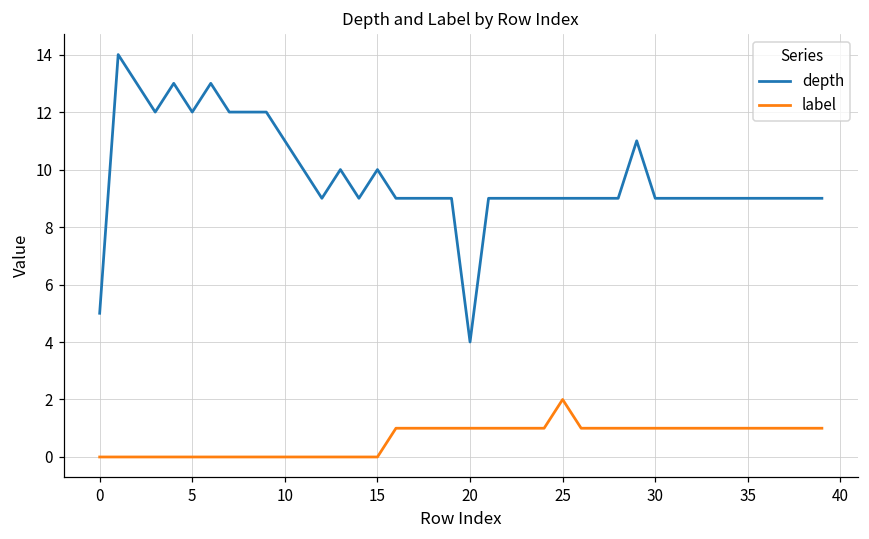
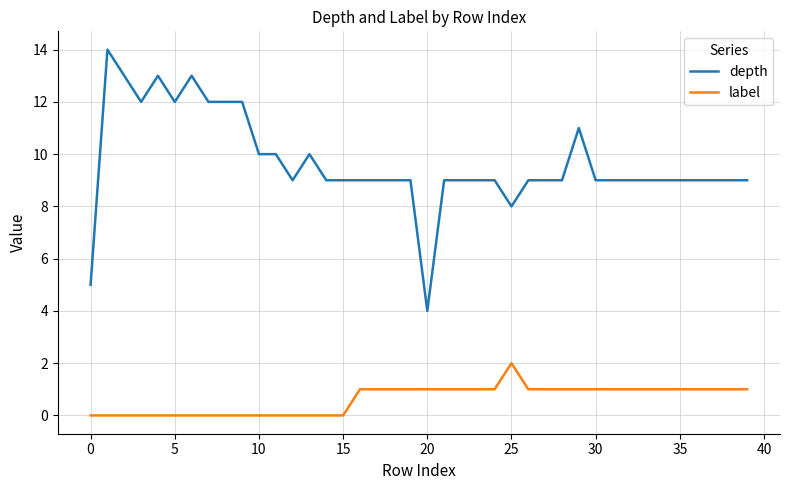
depth, 10: 11 -> 10
depth, 15: 10 -> 9
depth, 25: 9 -> 8
